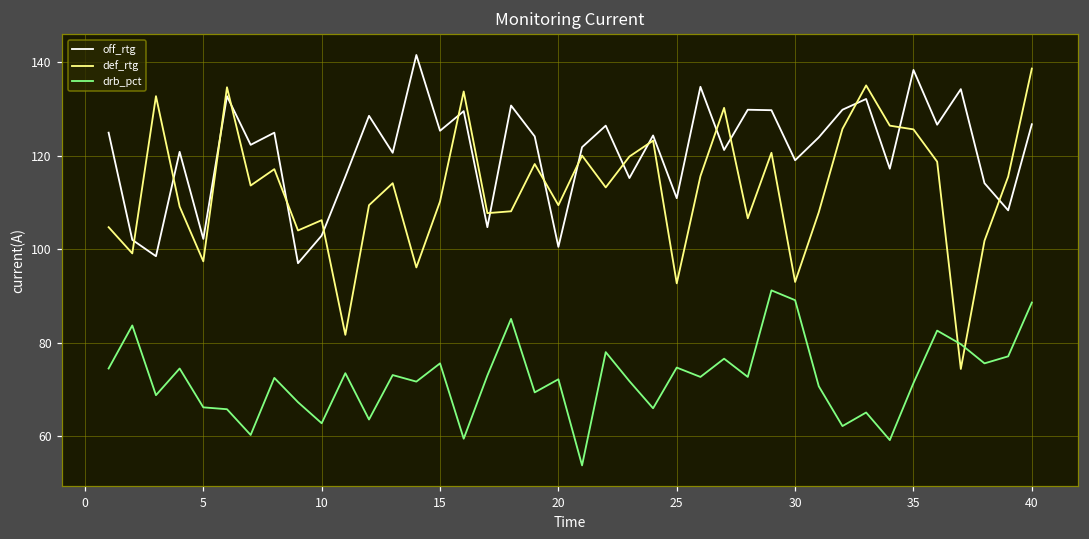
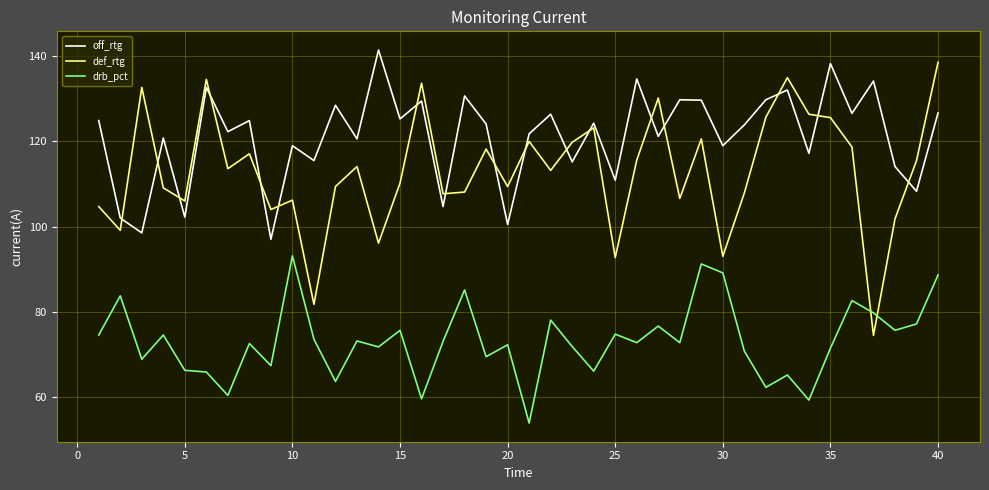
def_rtg, 5: 97 -> 106
off_rtg, 10: 103 -> 119
drb_pct, 10: 63 -> 93
